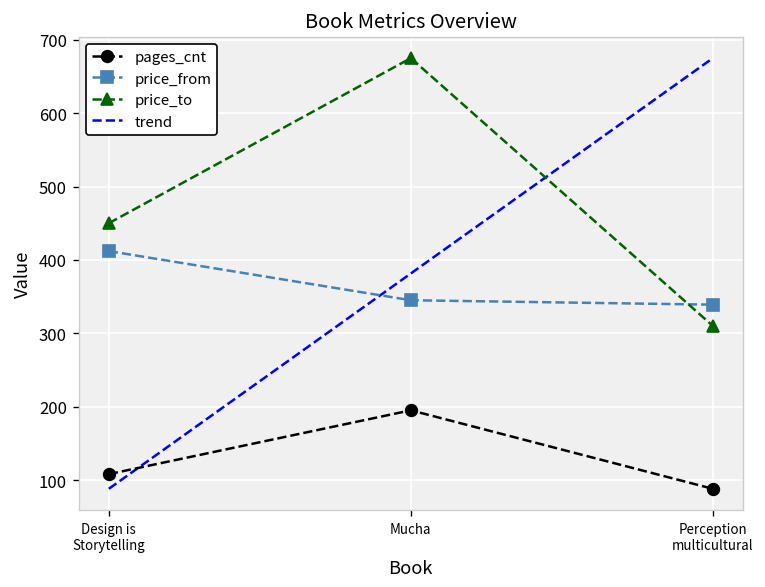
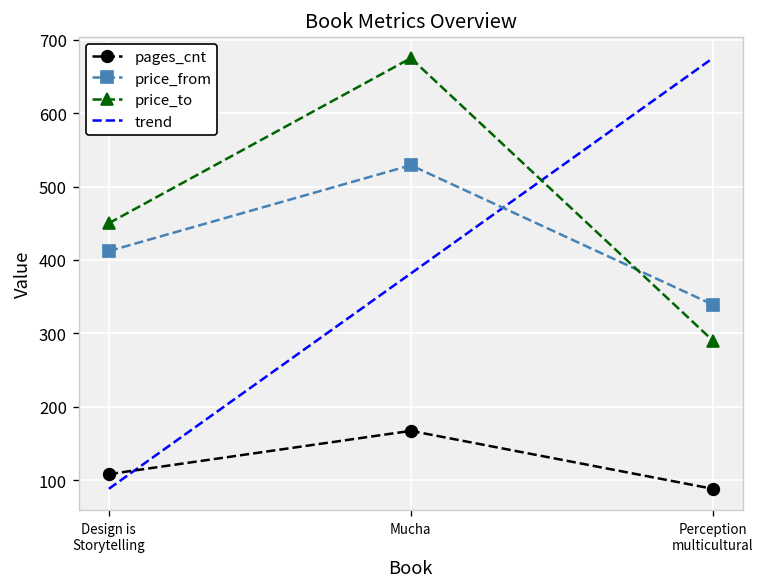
pages_cnt, Mucha: 200 -> 170
price_from, Mucha: 350 -> 530
price_to, Perception multicultural: 310 -> 290
